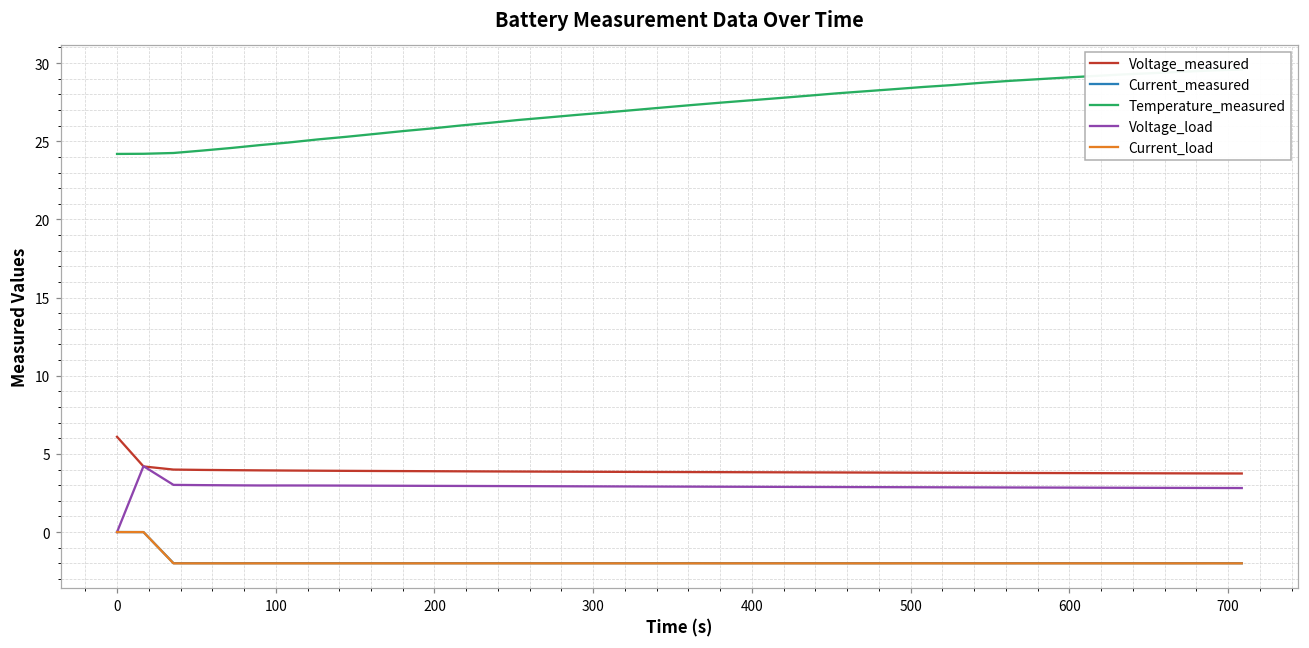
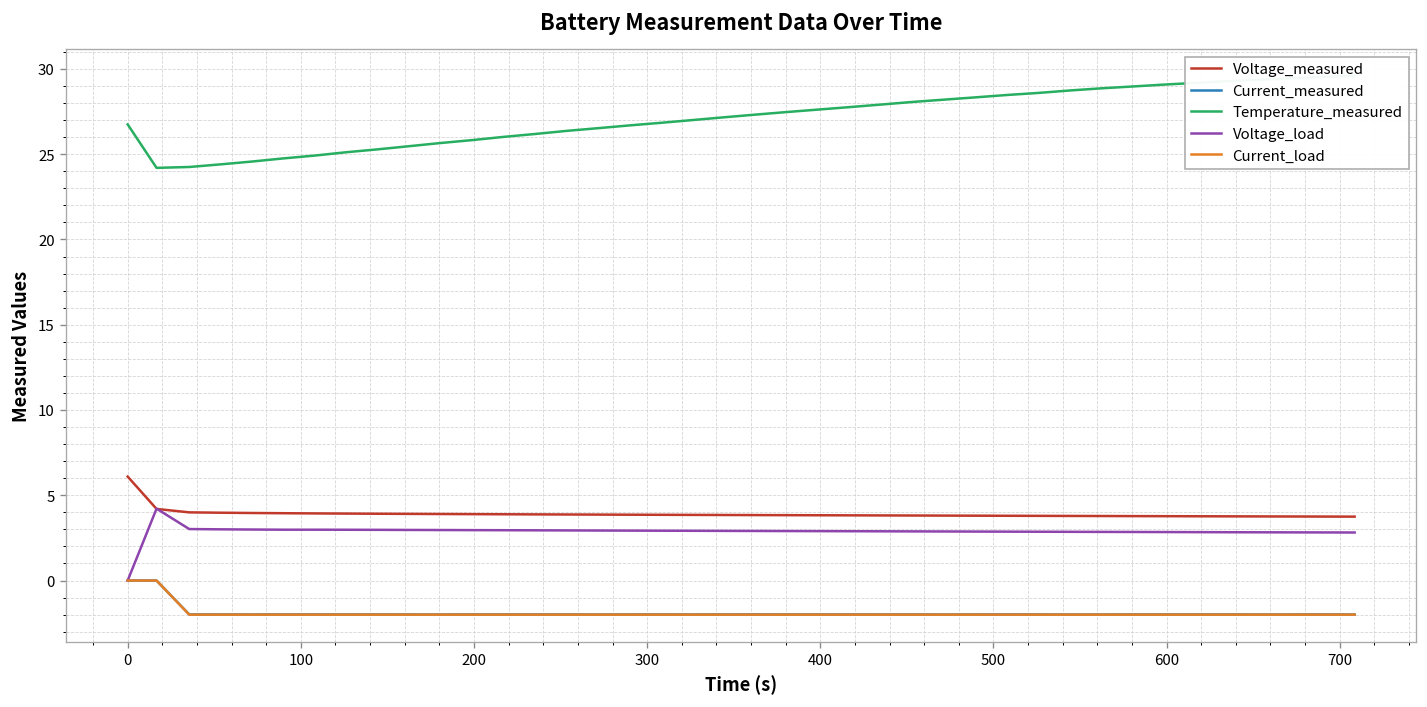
Temperature_measured, 0: 24.2 -> 26.7
